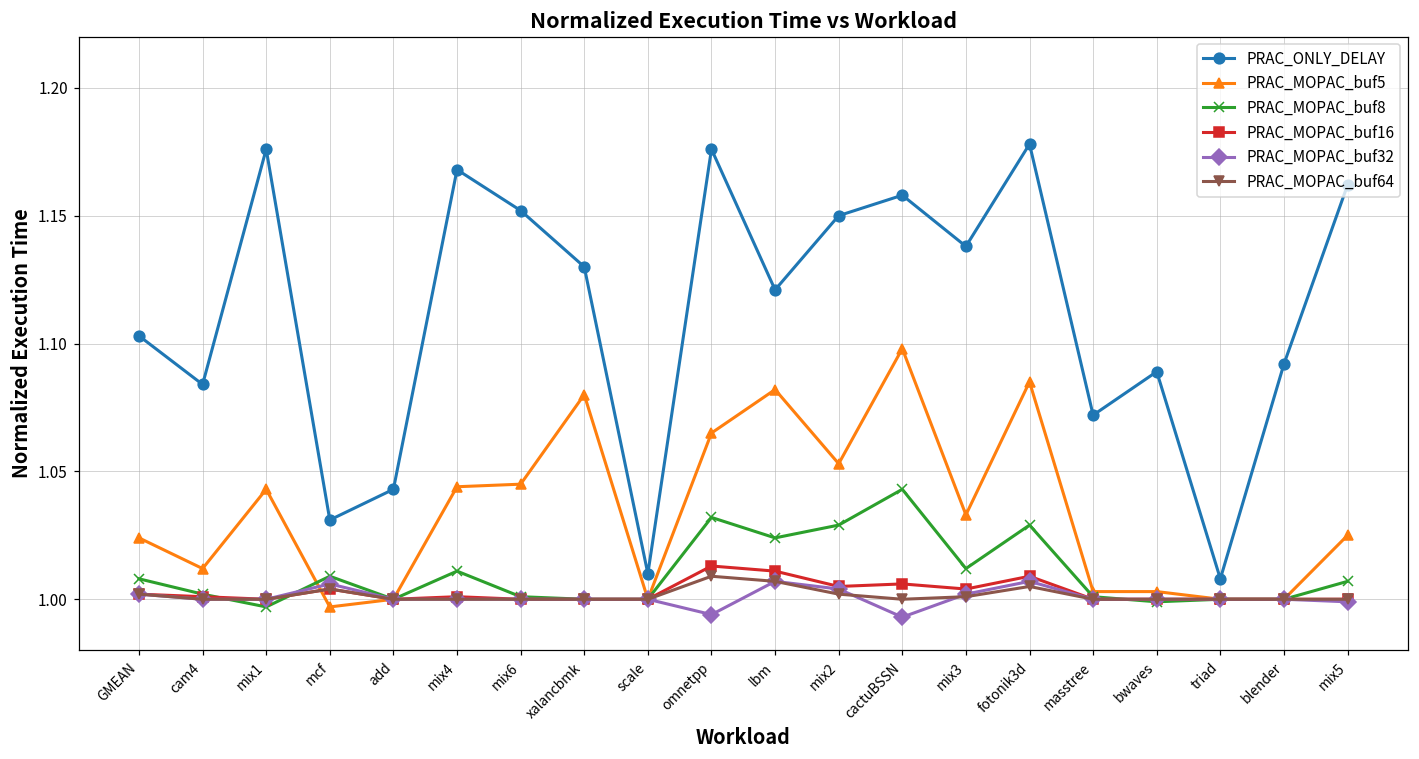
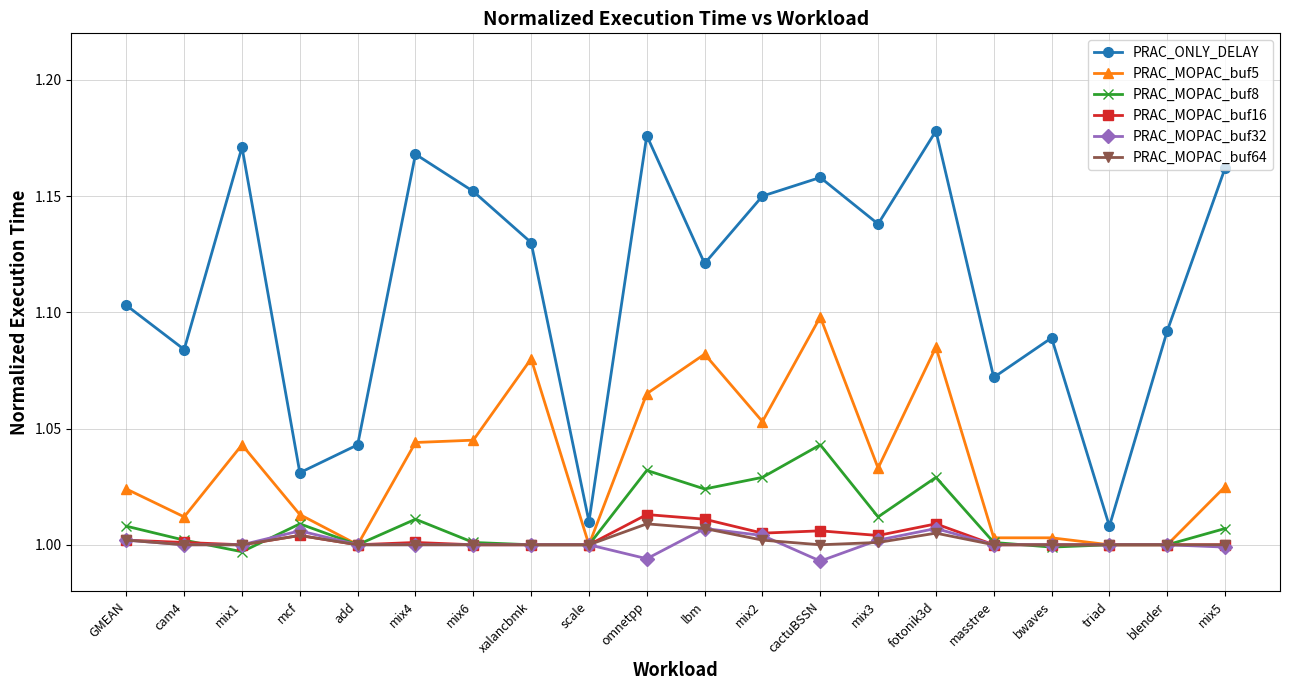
PRAC_ONLY_DELAY, mix1: 1.176 -> 1.171
PRAC_MOPAC_buf5, mcf: 0.997 -> 1.013
